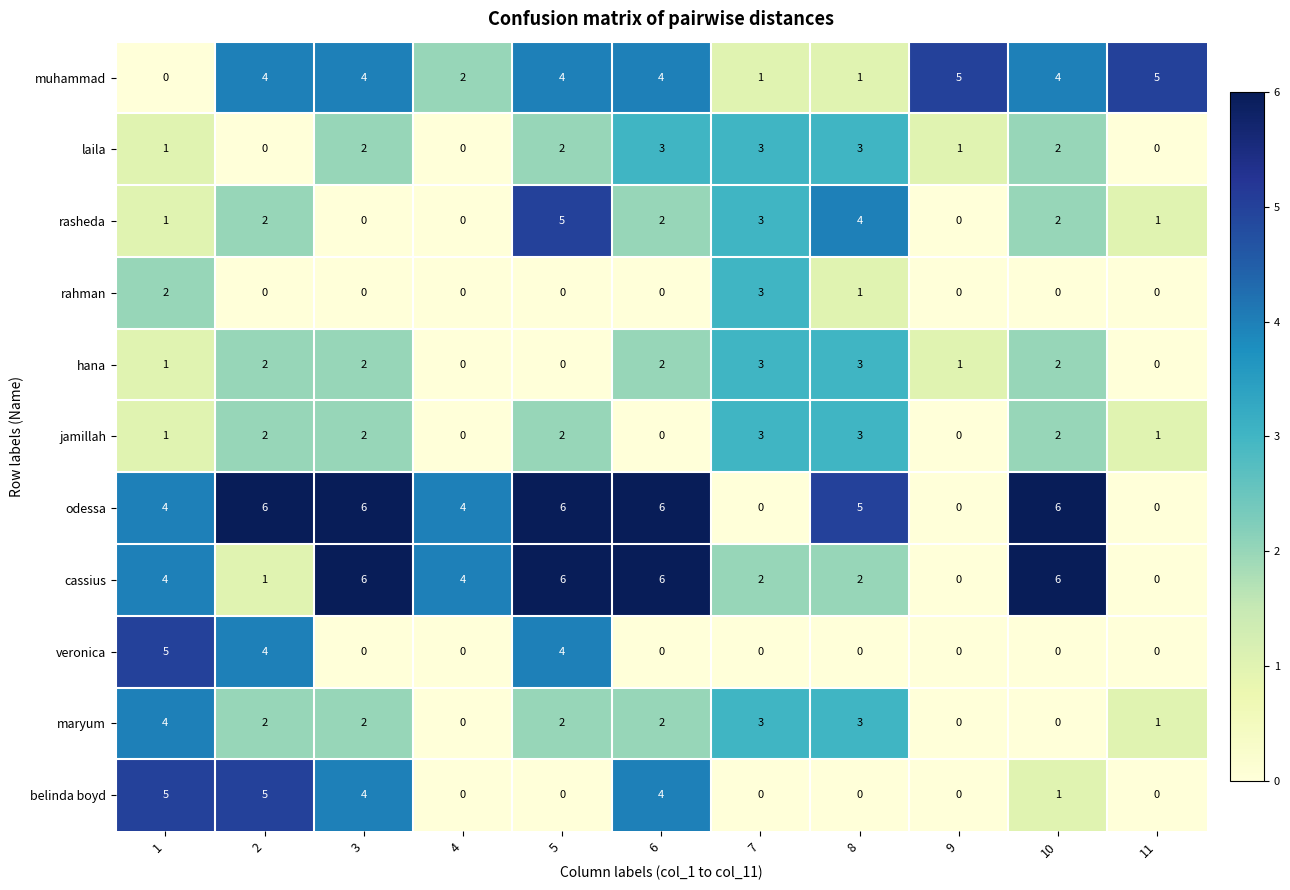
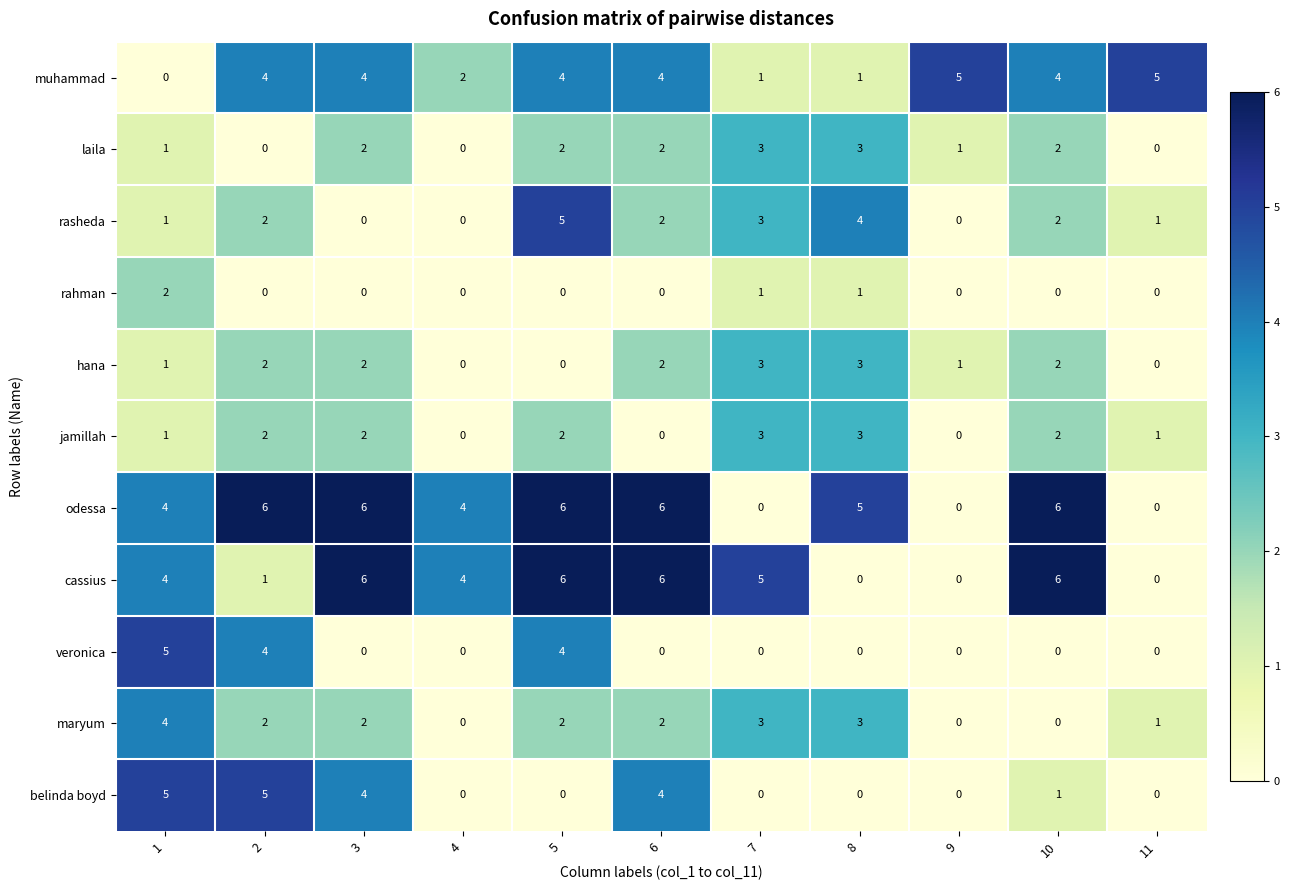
laila, 6: 3 -> 2
rahman, 7: 3 -> 1
cassius, 7: 2 -> 5
cassius, 8: 2 -> 0
